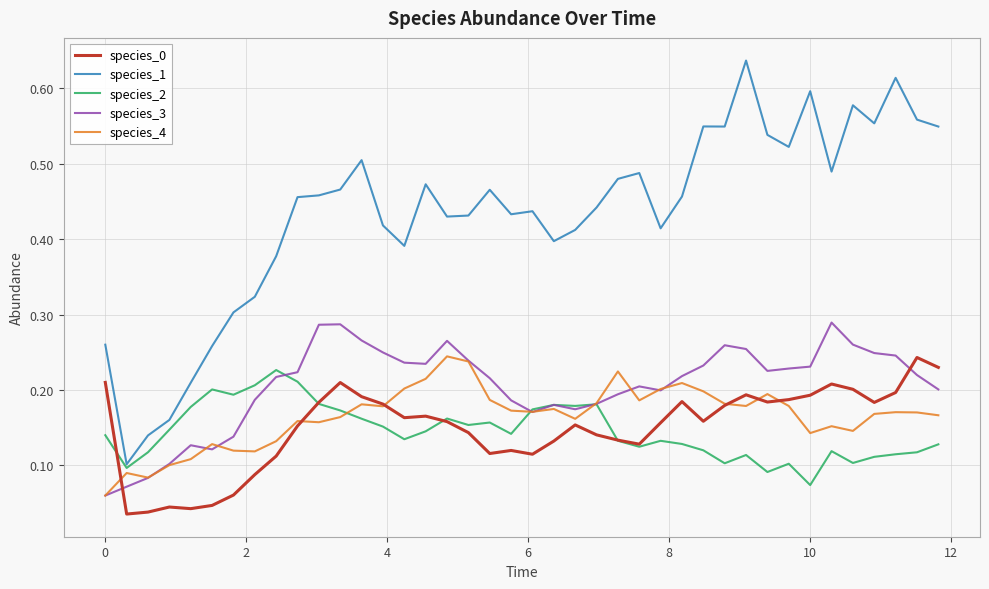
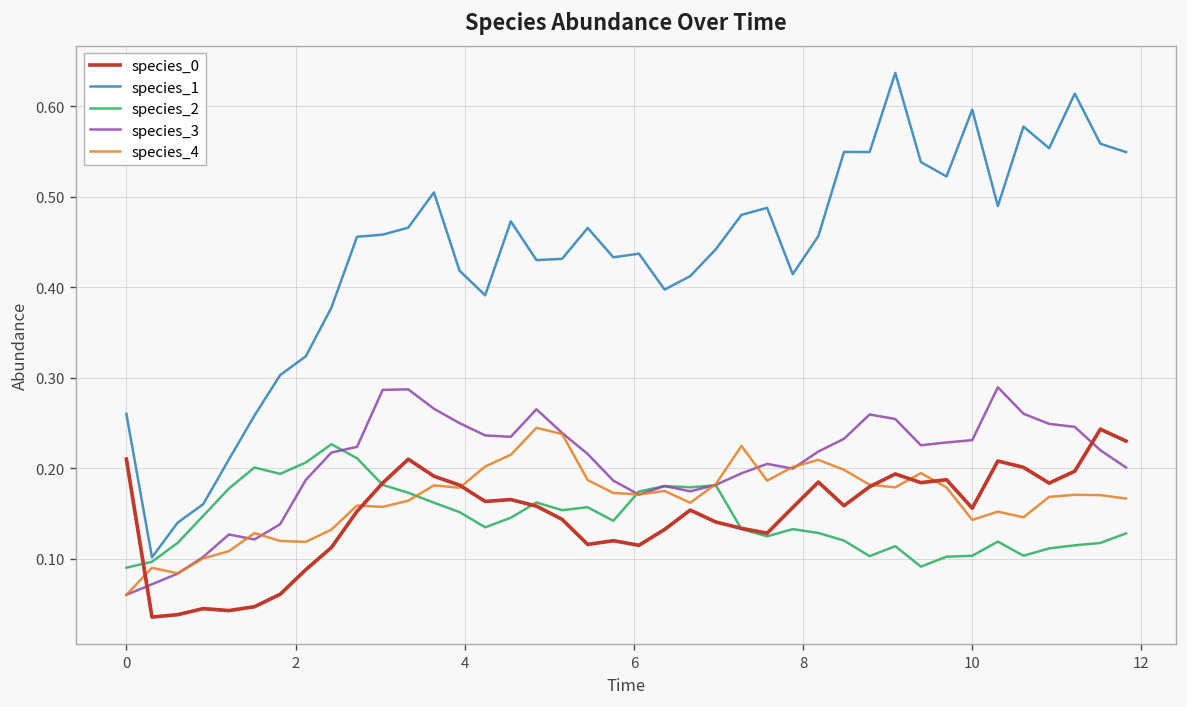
species_2, 0: 0.14 -> 0.09
species_0, 10: 0.19 -> 0.16
species_2, 10: 0.07 -> 0.10
